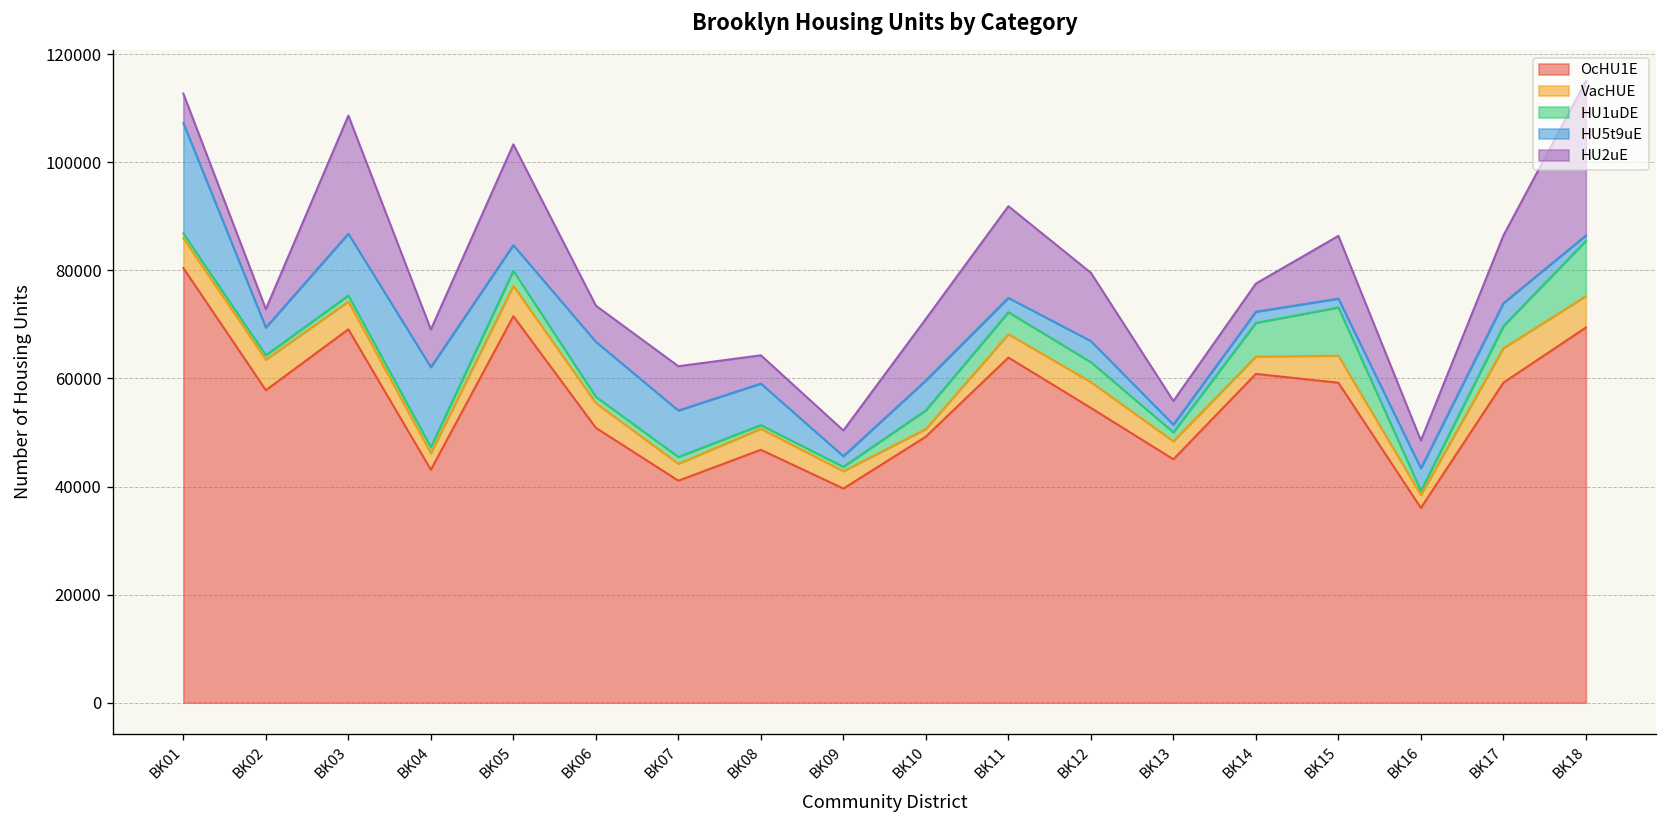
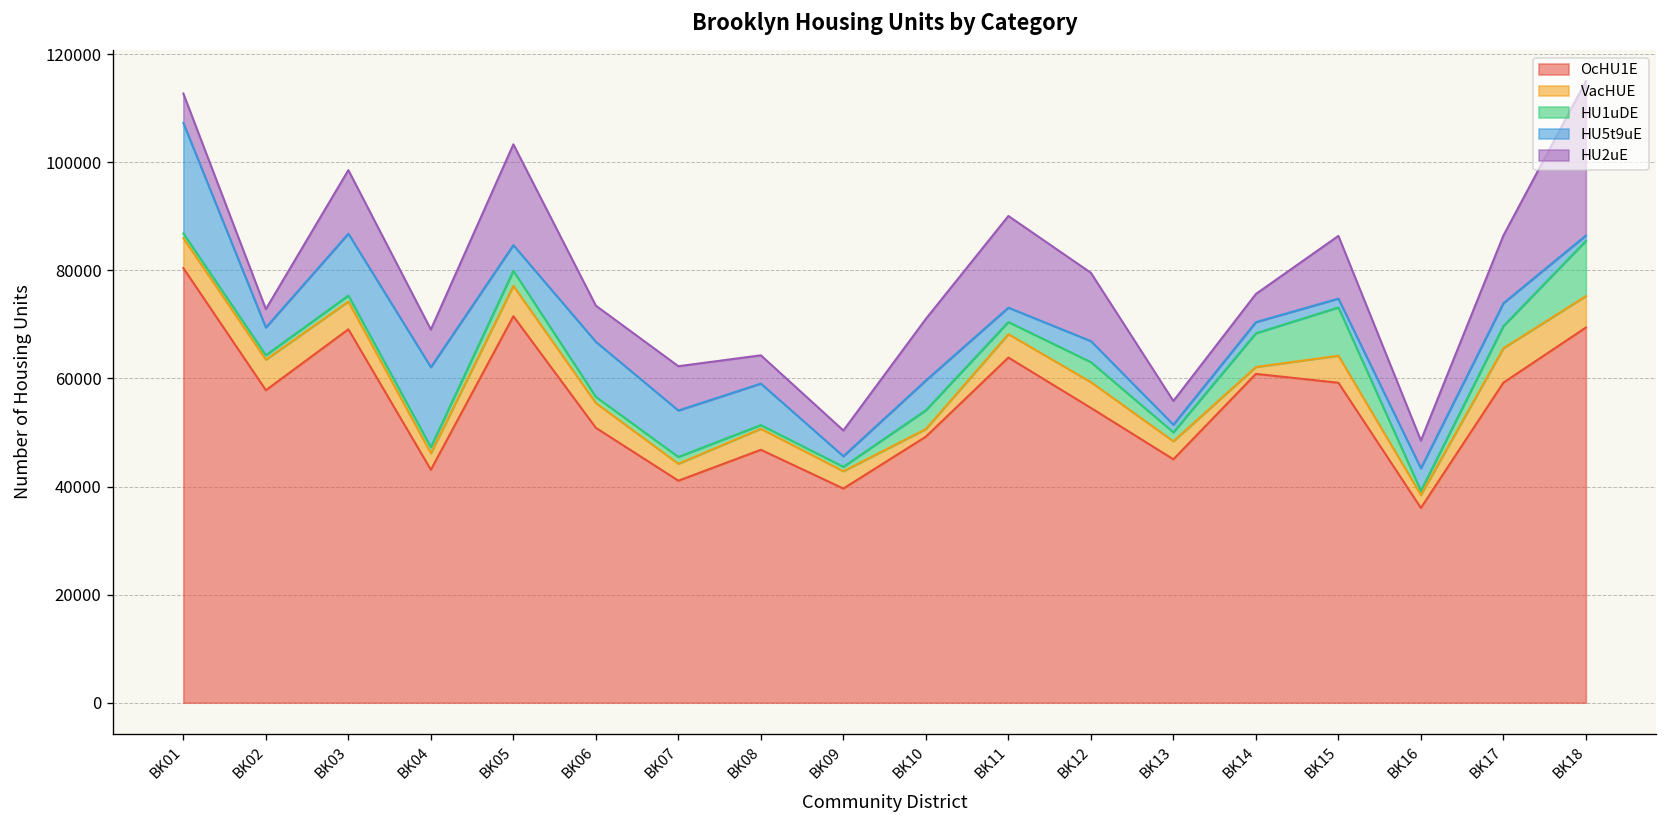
HU2uE, BK03: 22000 -> 12000
HU1uDE, BK11: 4000 -> 2000
VacHUE, BK14: 3000 -> 1000
